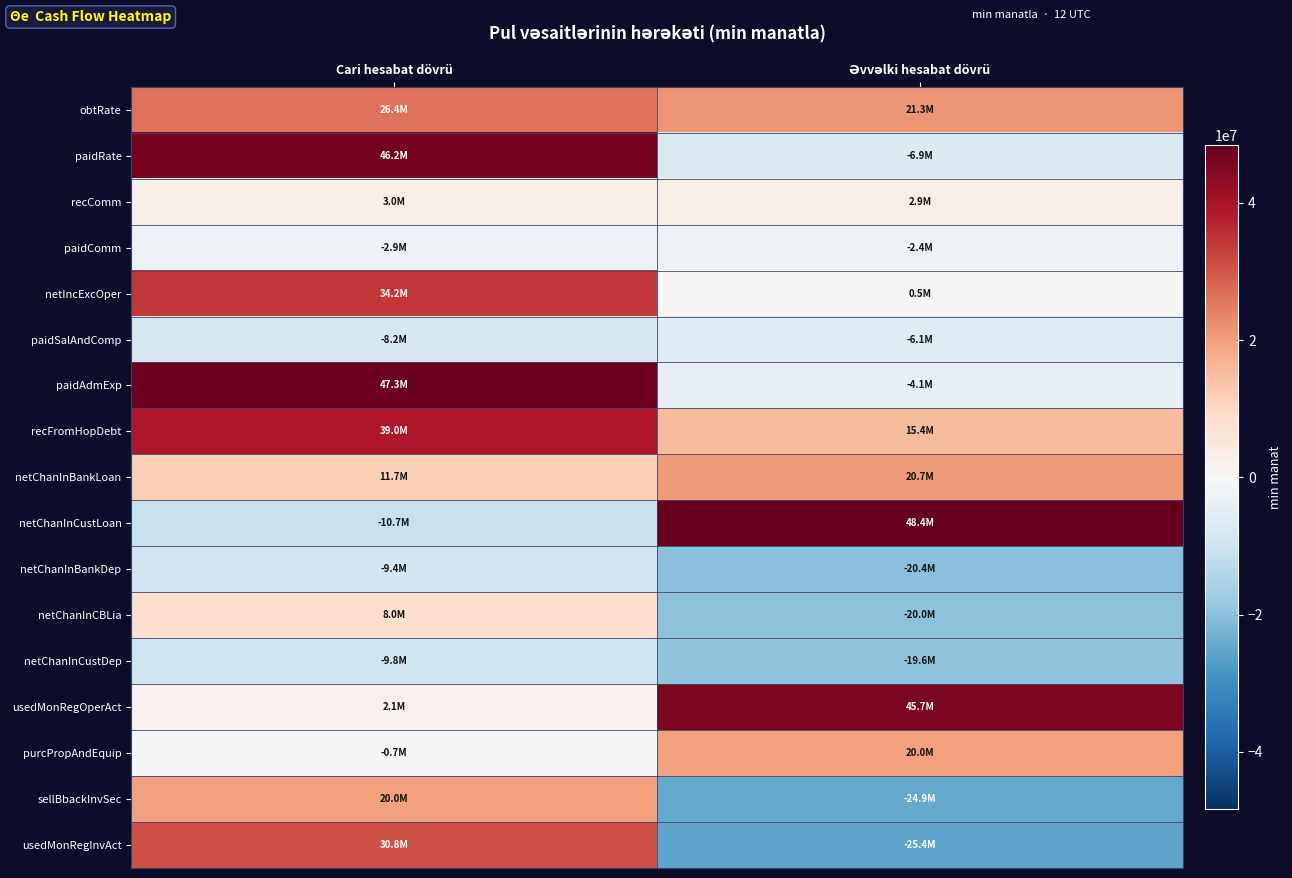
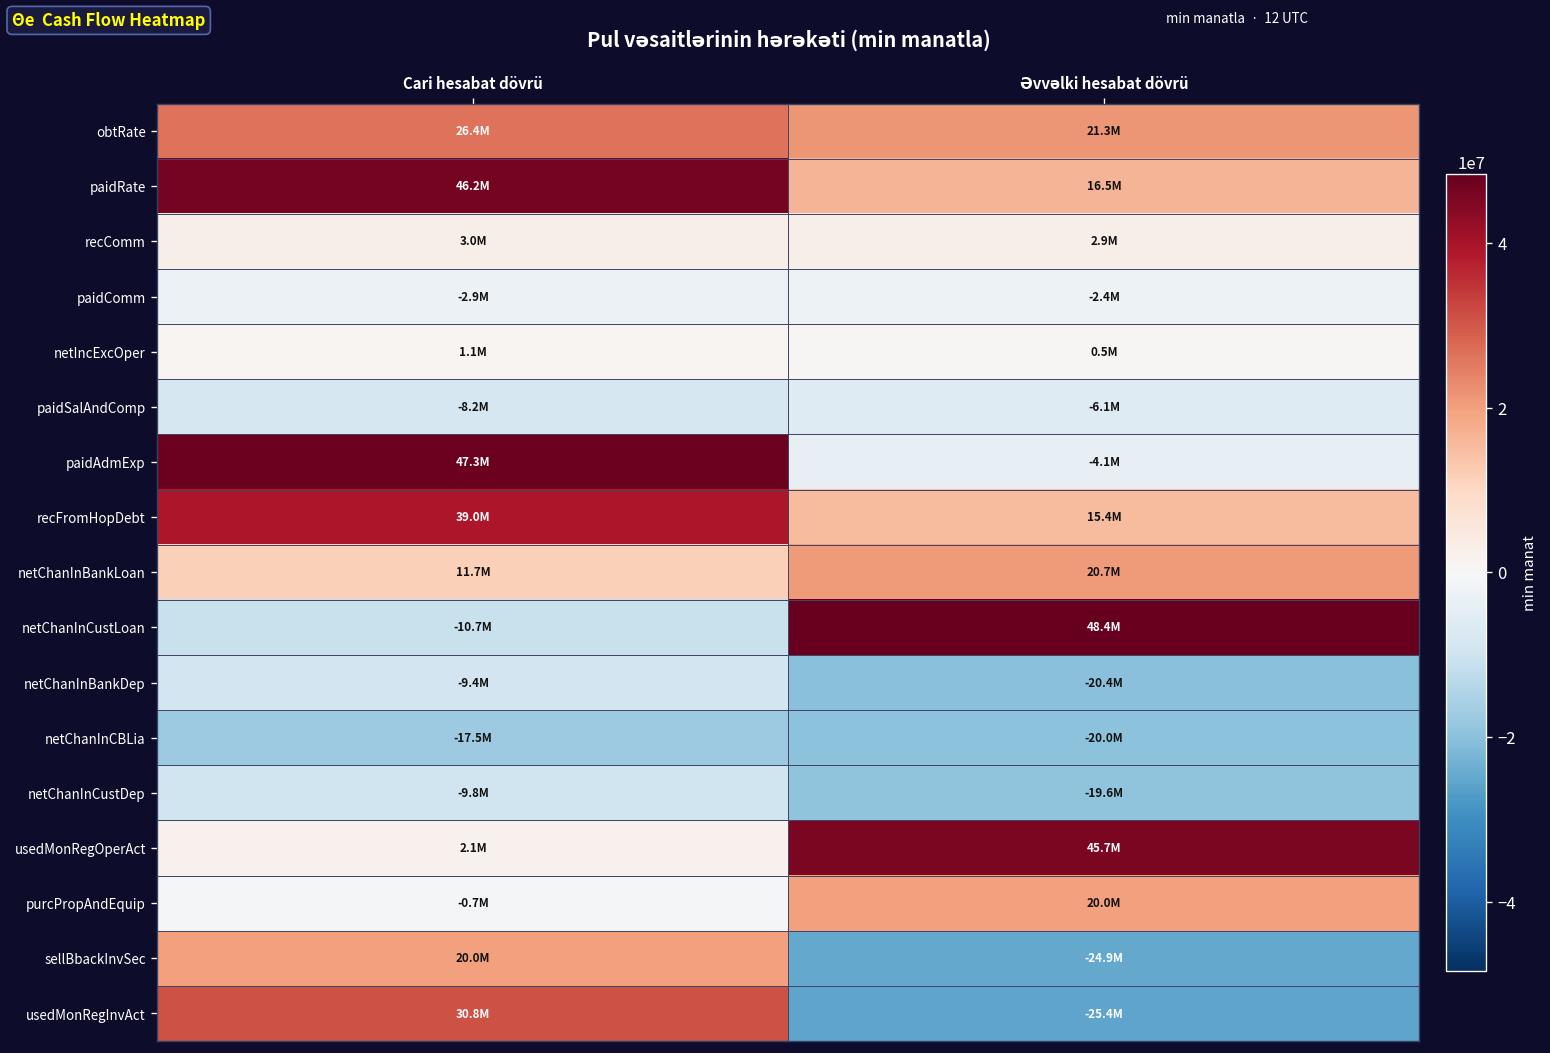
paidRate, Əvvəlki hesabat dövrü: -6.9M -> 16.5M
netIncExcOper, Cari hesabat dövrü: 34.2M -> 1.1M
netChanInCBLia, Cari hesabat dövrü: 8.0M -> -17.5M
